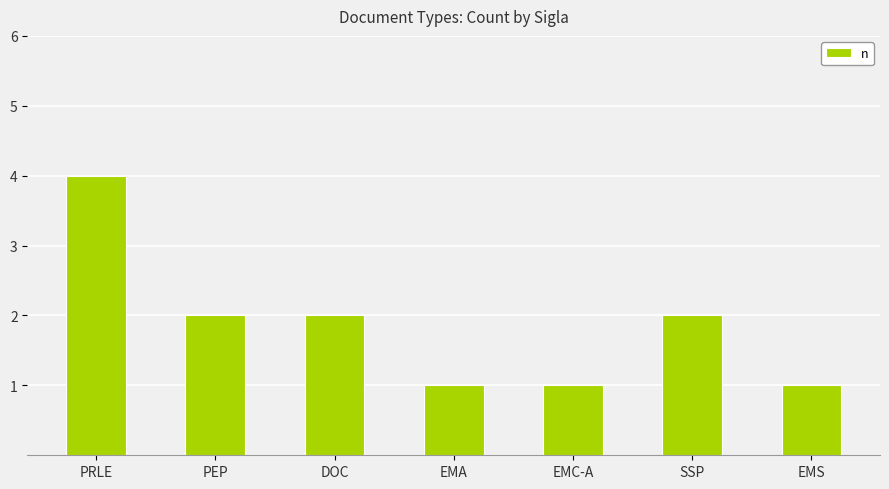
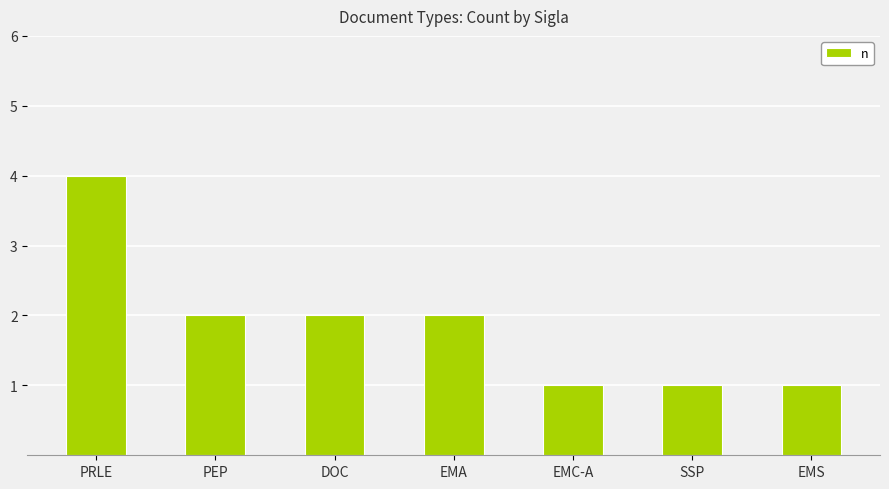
EMA: 1 -> 2
SSP: 2 -> 1
